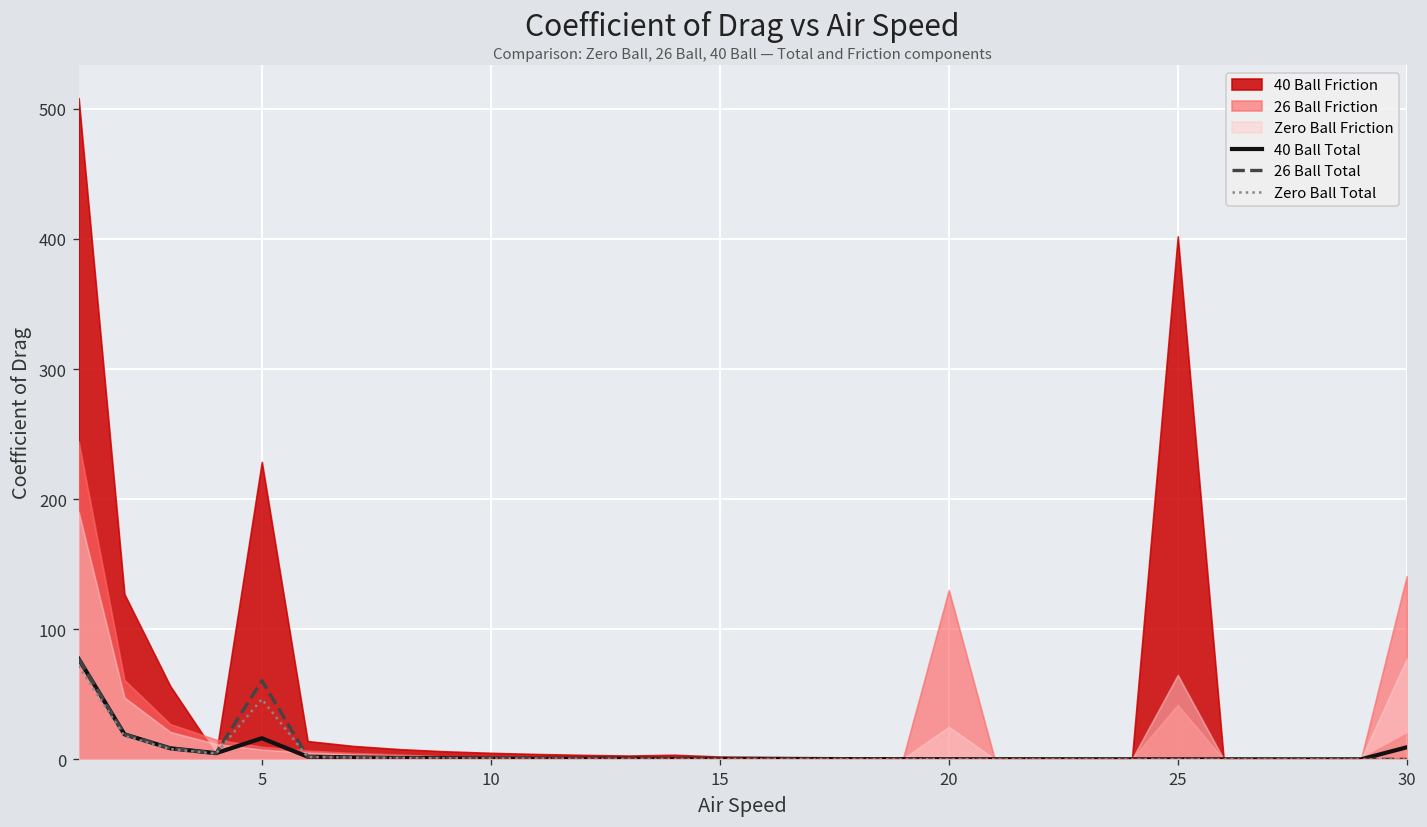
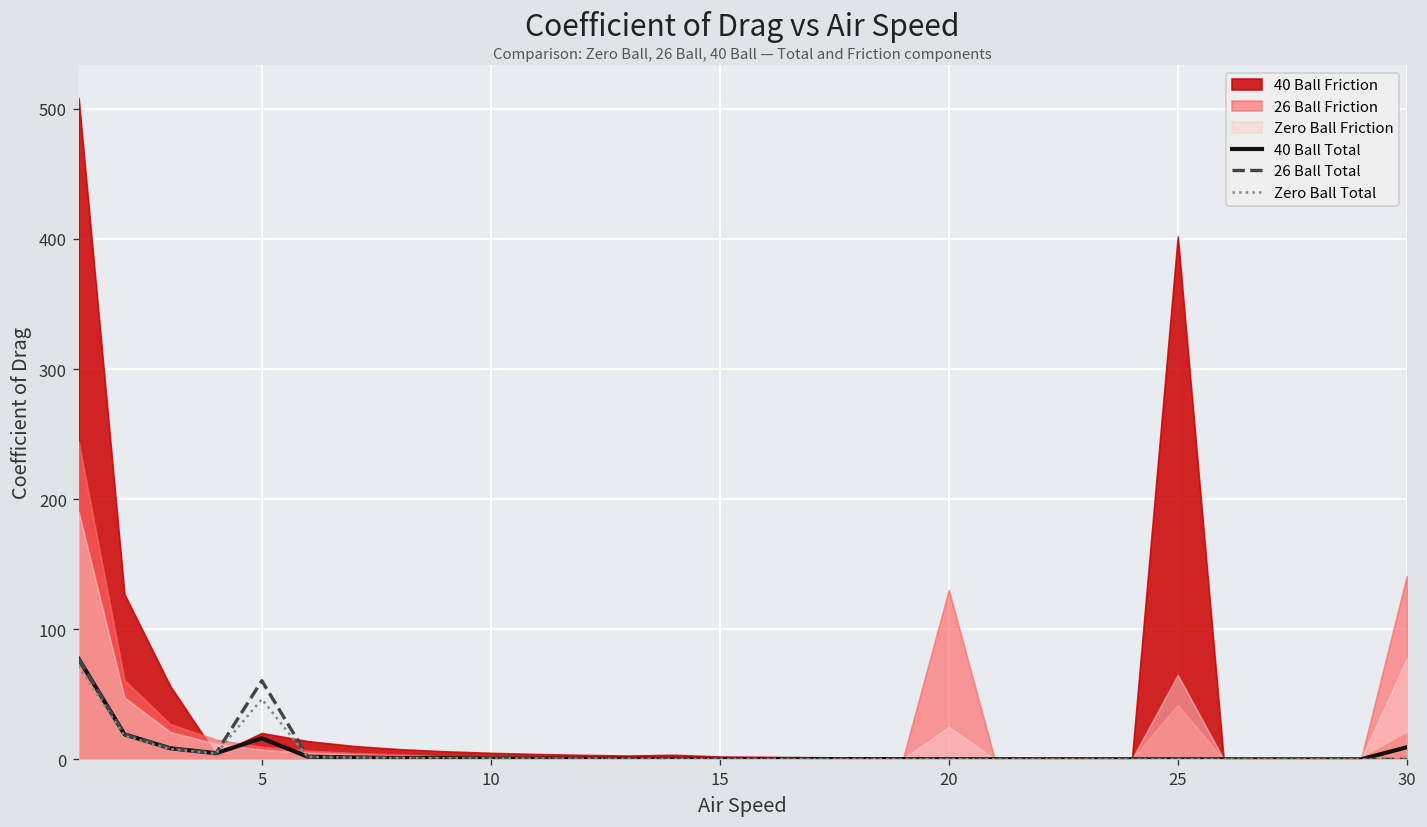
40 Ball Friction, 5: 229 -> 20
